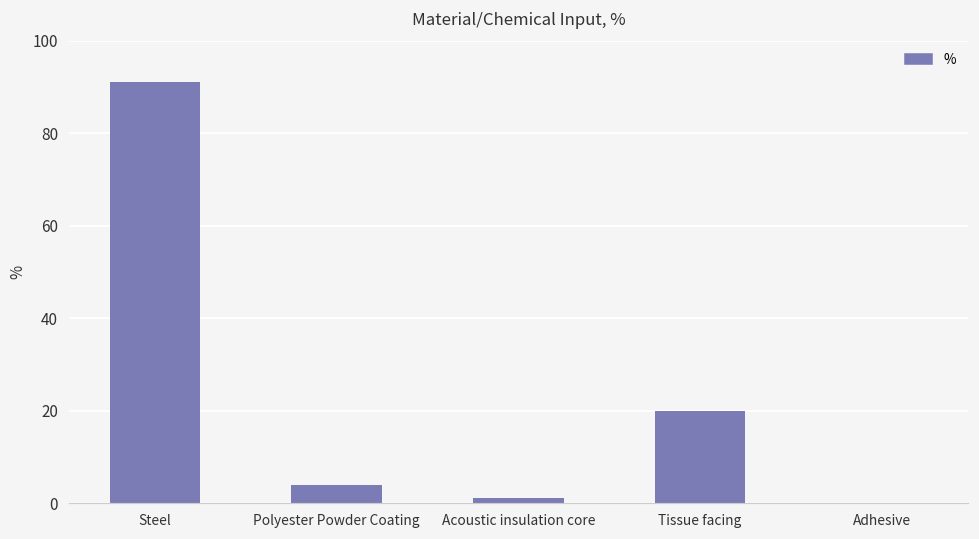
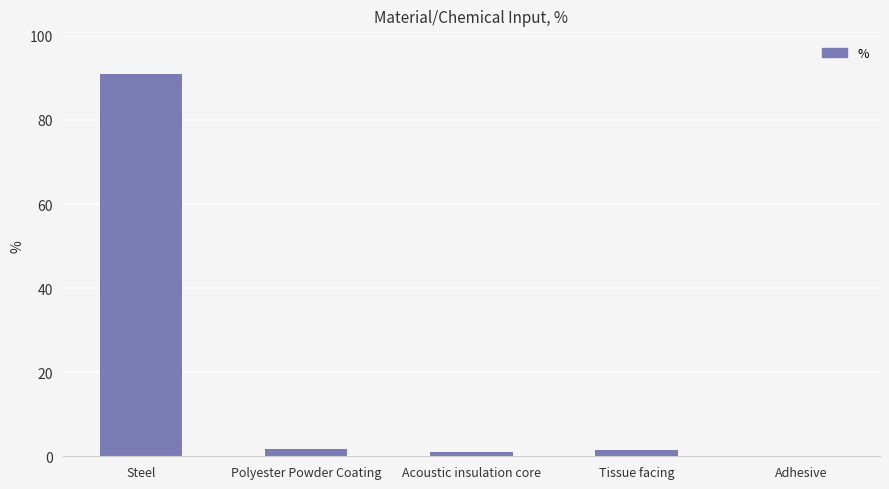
Polyester Powder Coating: 4 -> 2
Tissue facing: 20 -> 1
